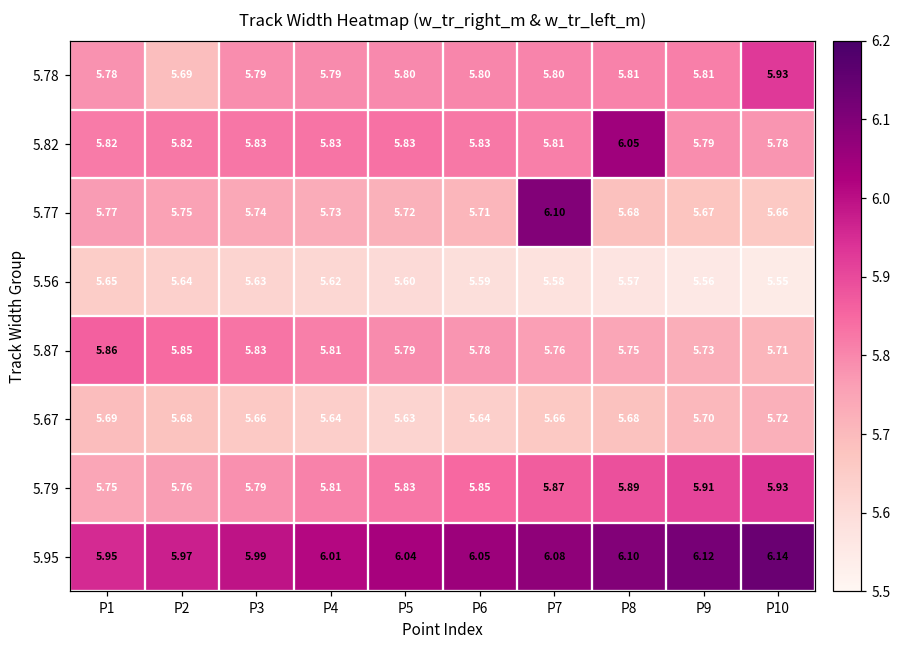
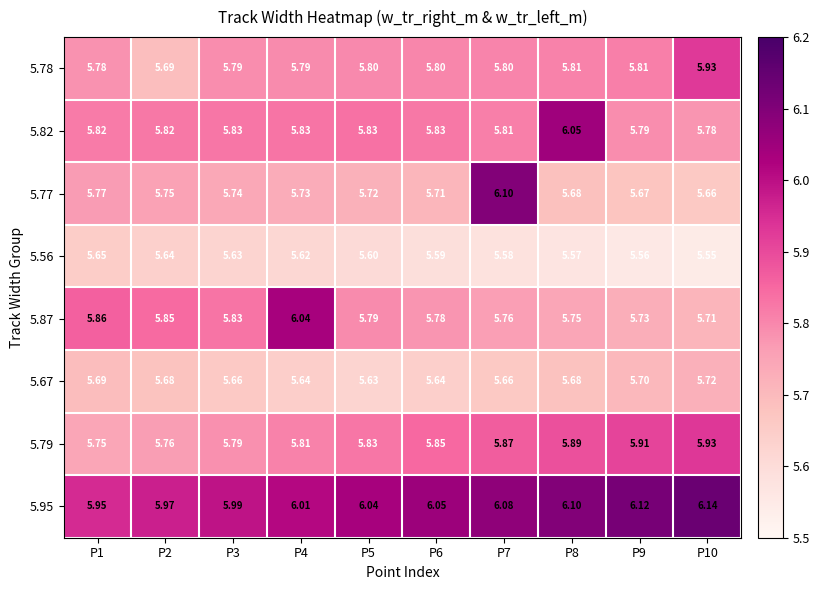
5.87, P4: 5.81 -> 6.04
